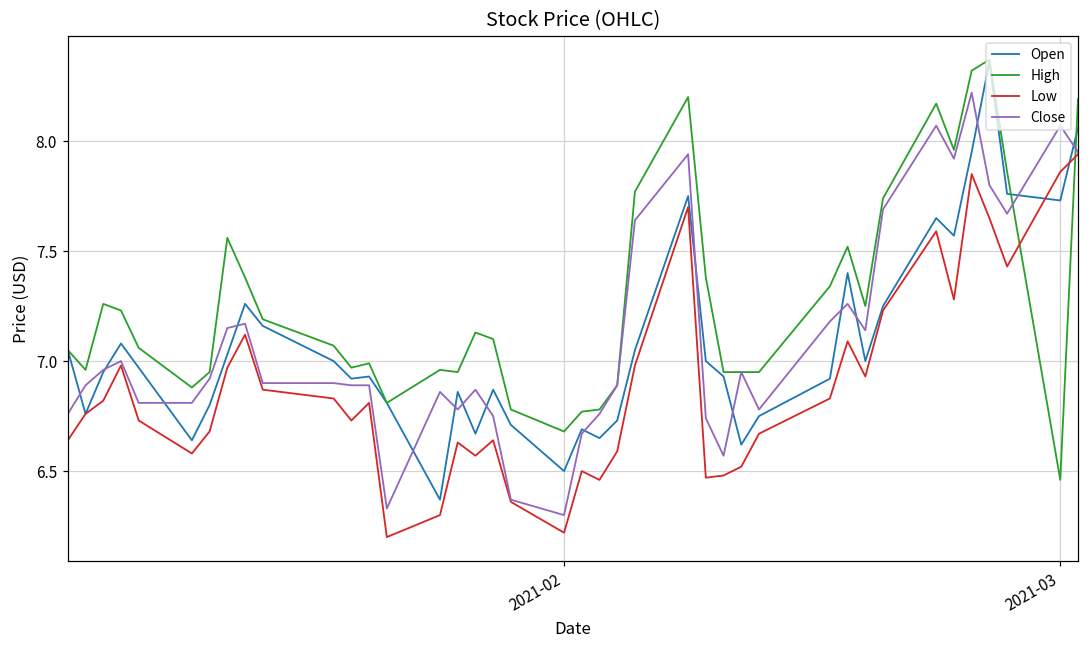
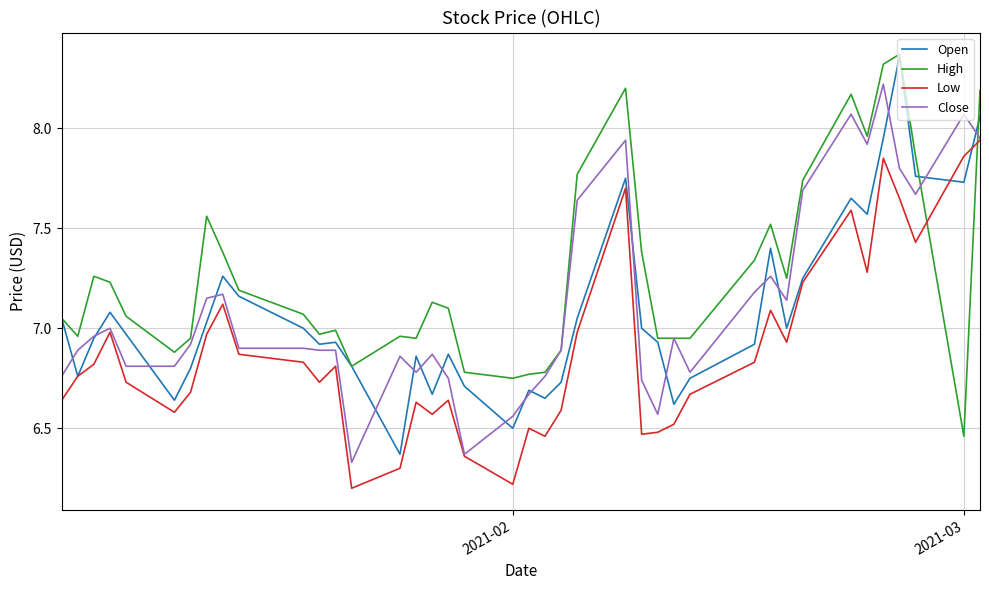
High, 2021-02: 6.68 -> 6.75
Close, 2021-02: 6.30 -> 6.56
